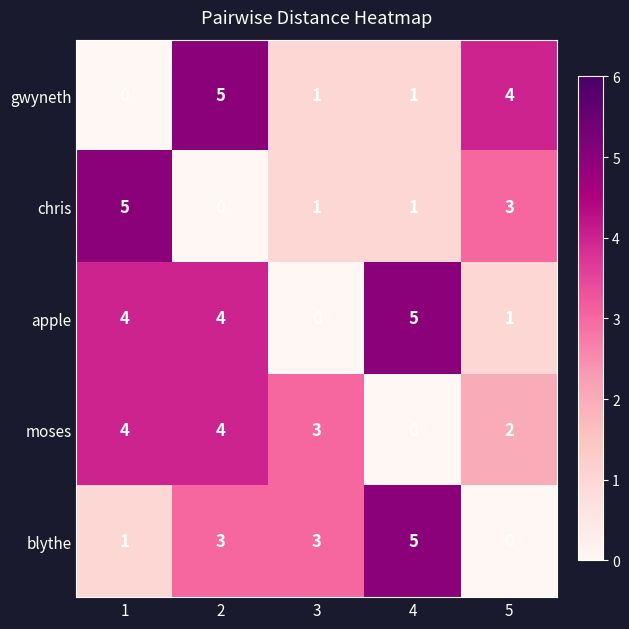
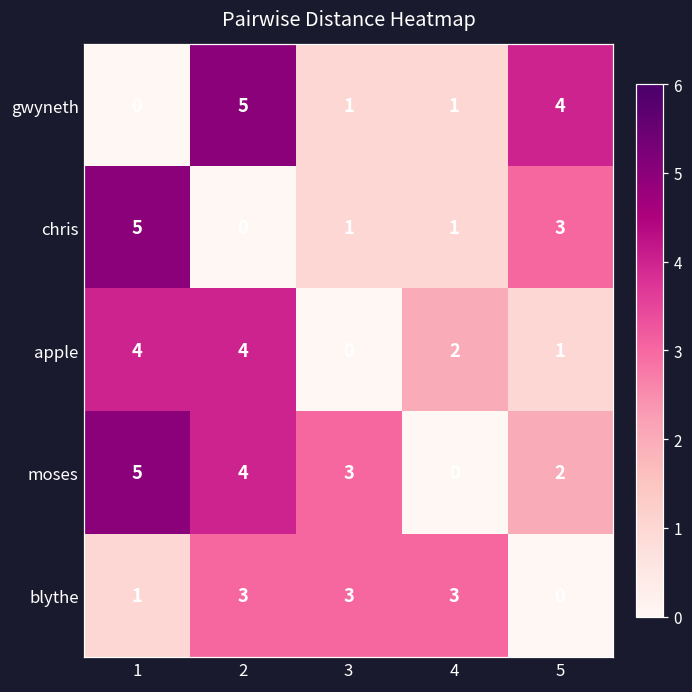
apple, 4: 5 -> 2
moses, 1: 4 -> 5
blythe, 4: 5 -> 3
